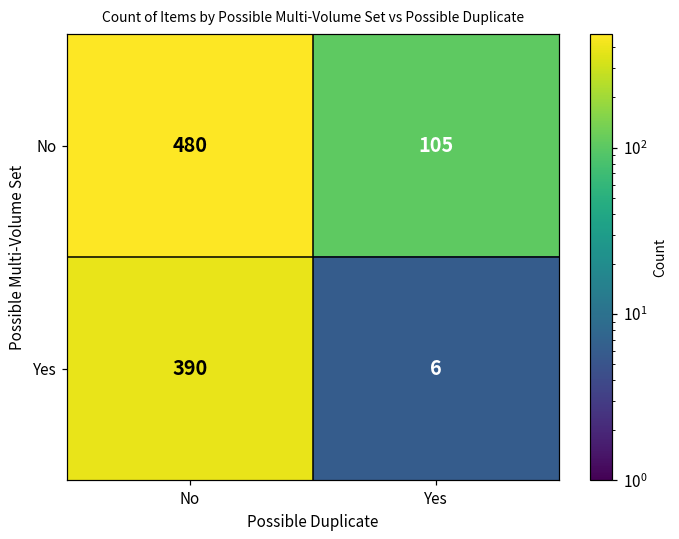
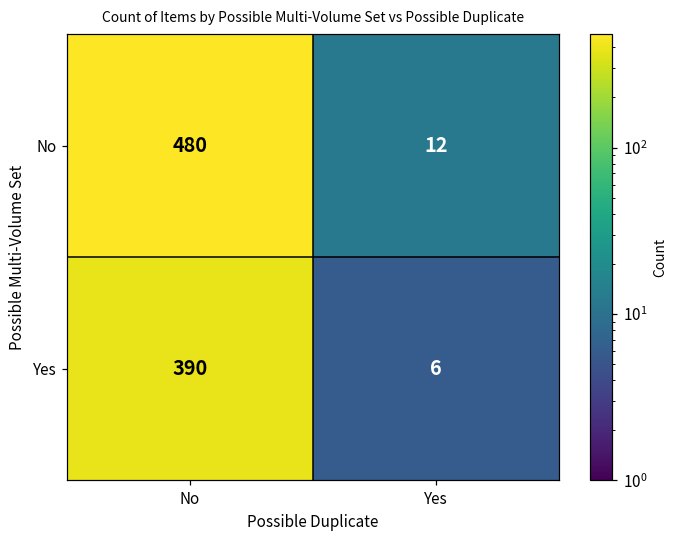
No, Yes: 105 -> 12
